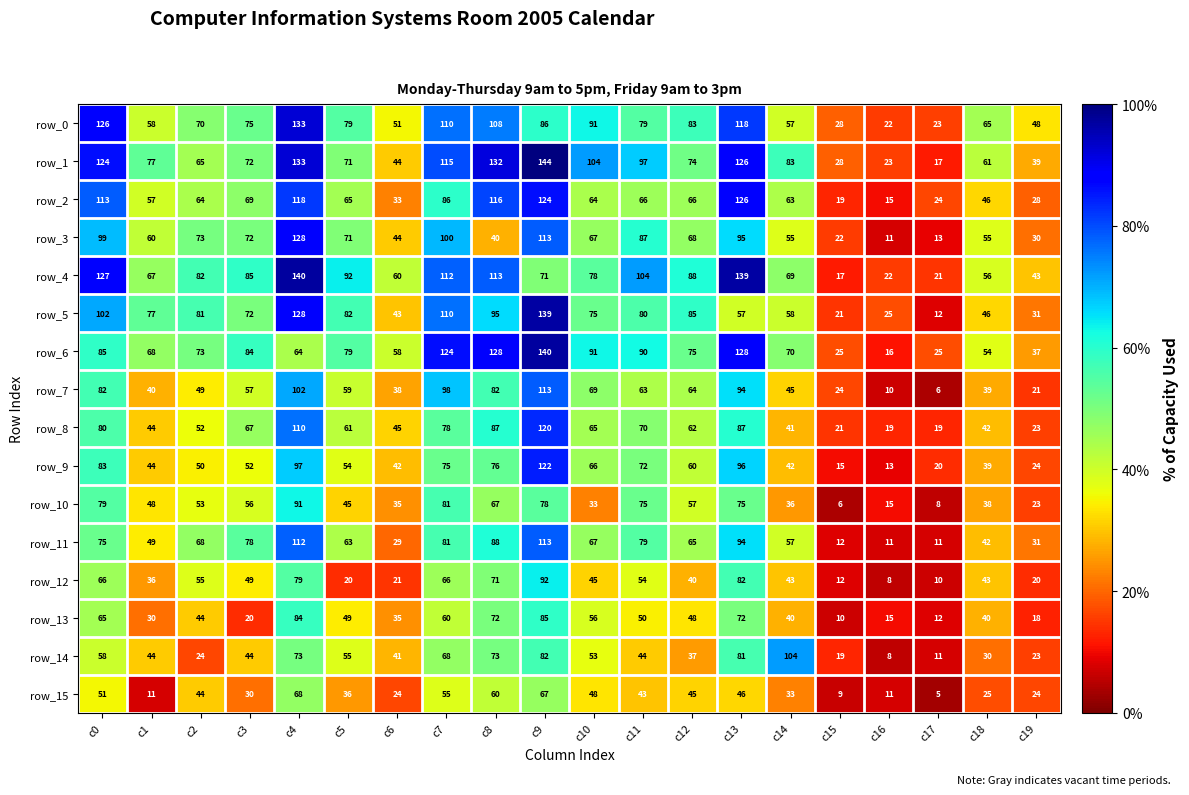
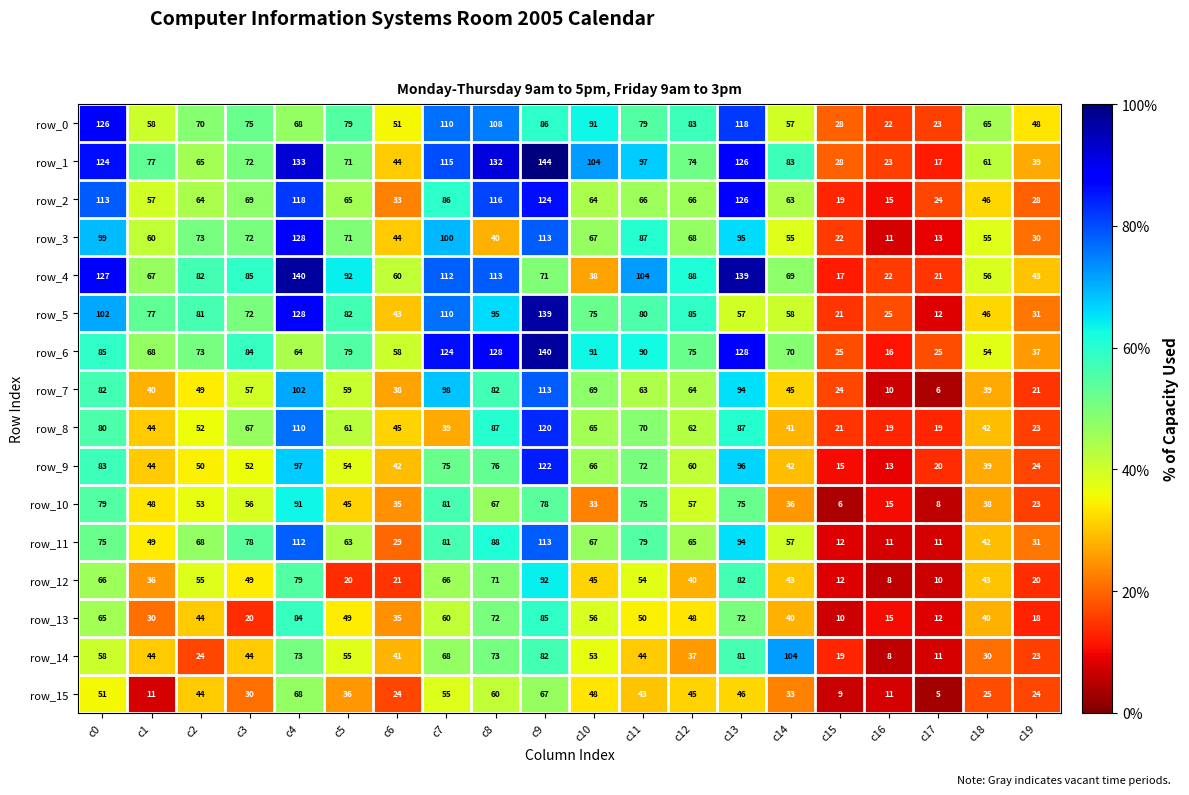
row_0, c4: 133 -> 68
row_4, c10: 78 -> 38
row_8, c7: 78 -> 39
